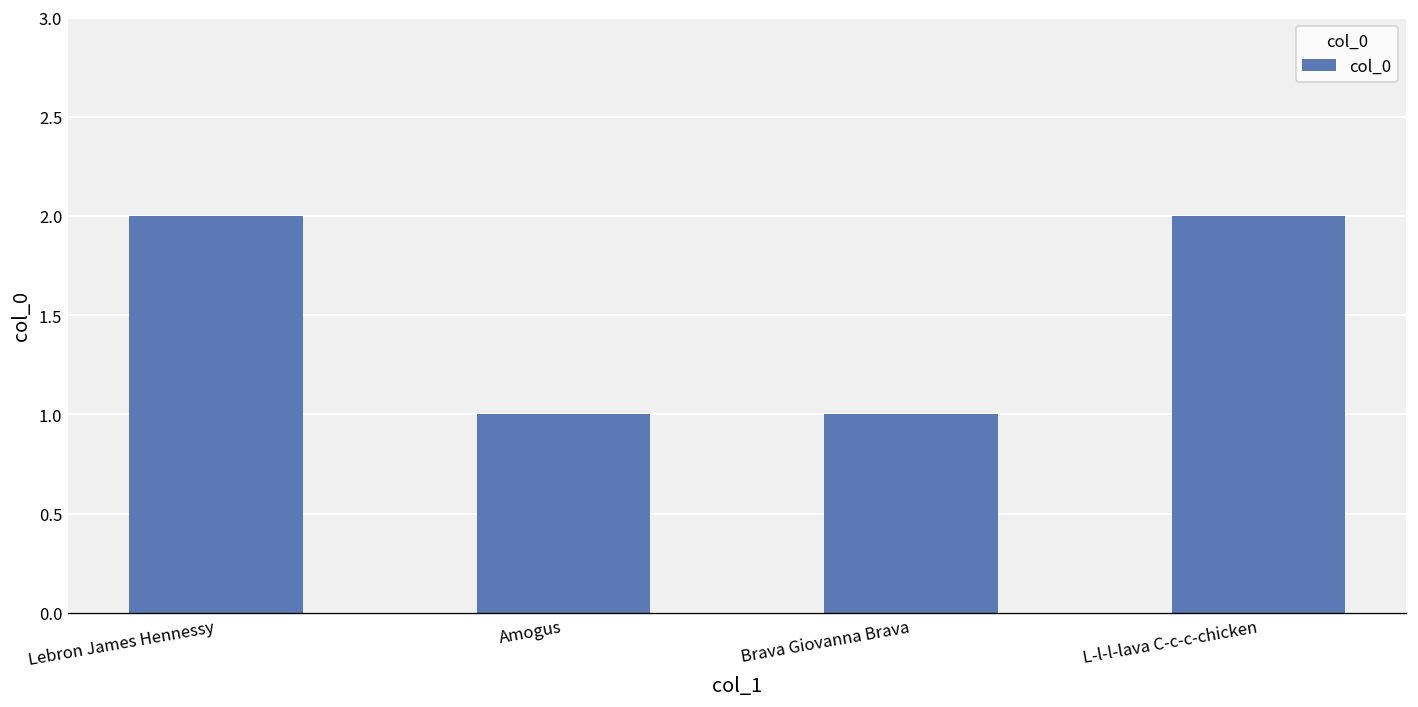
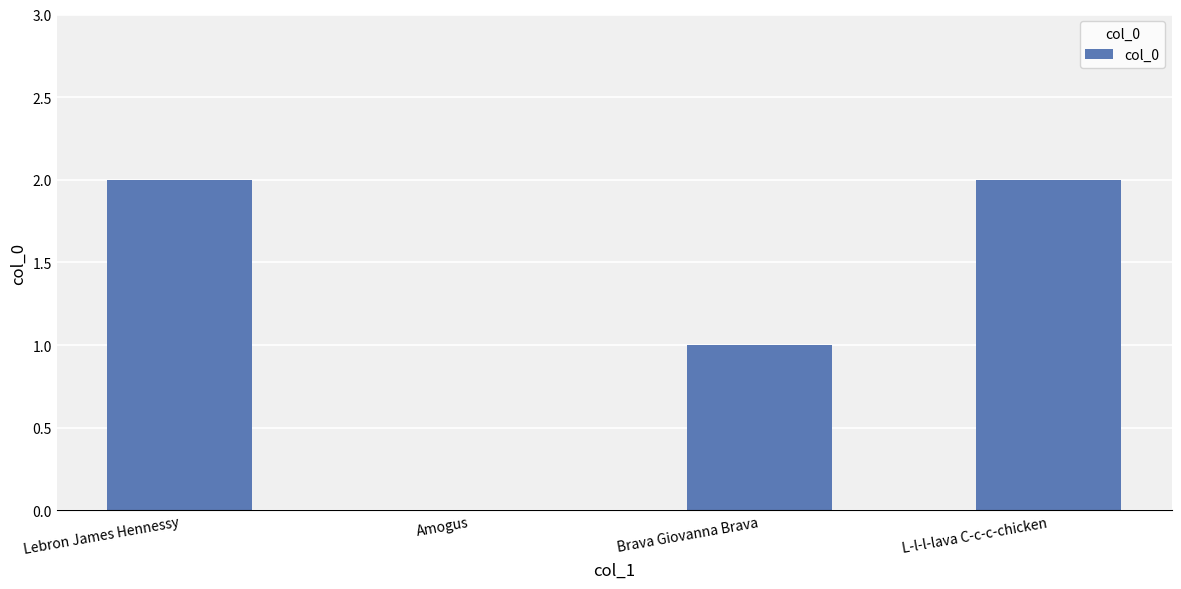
Amogus: 1 -> 0
